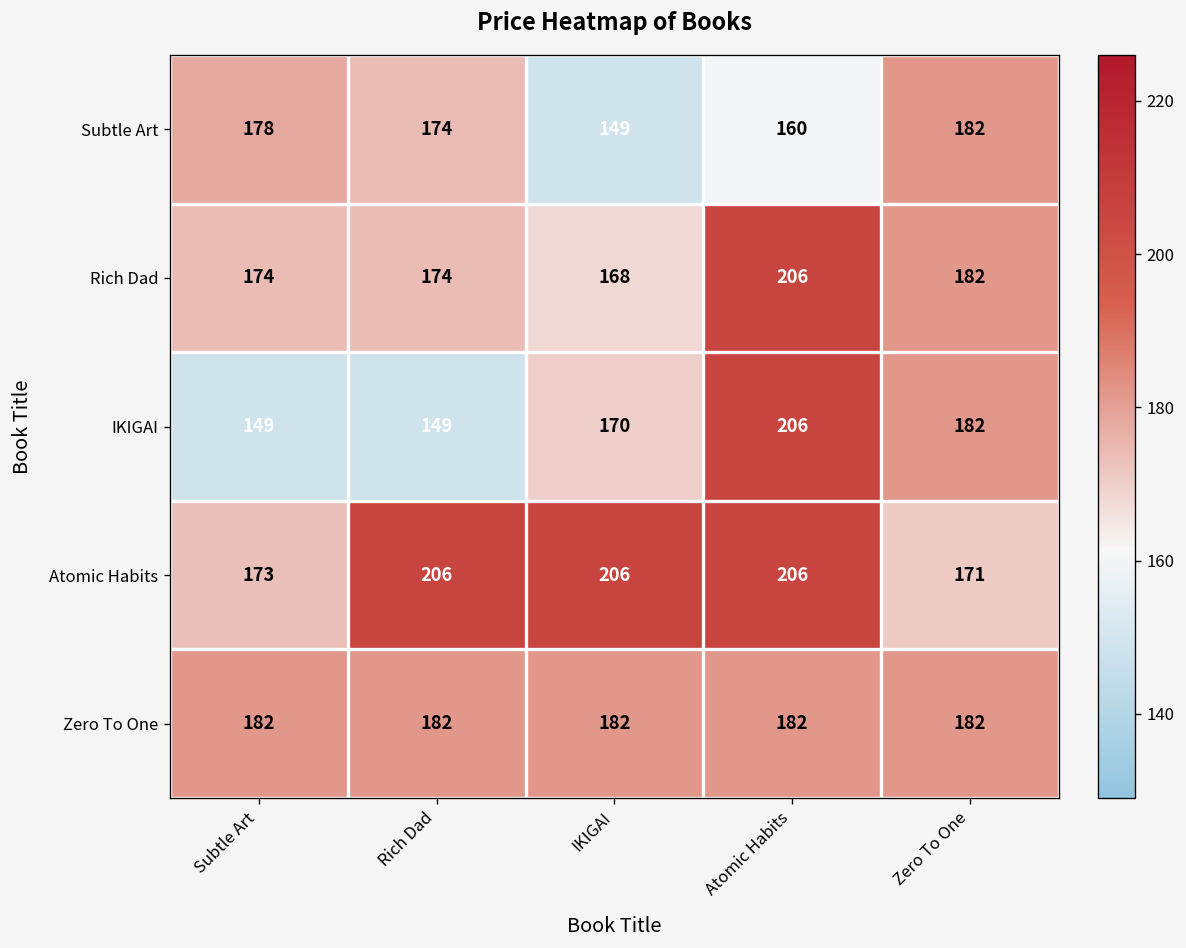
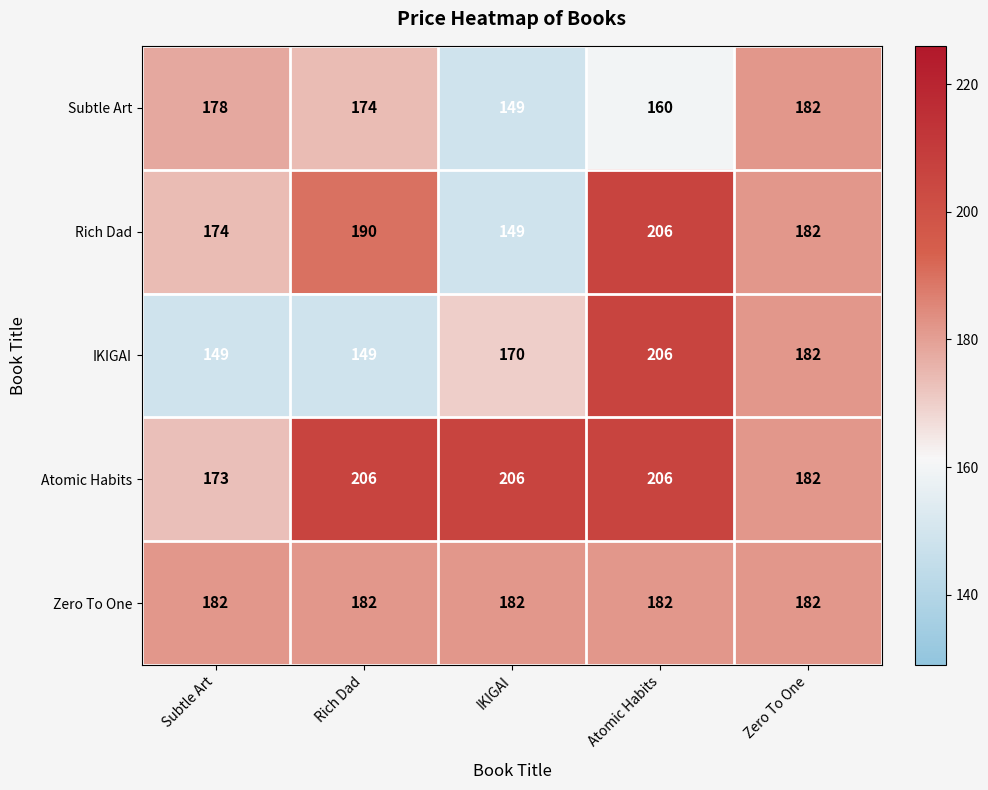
Rich Dad, Rich Dad: 174 -> 190
Rich Dad, IKIGAI: 168 -> 149
Atomic Habits, Zero To One: 171 -> 182
